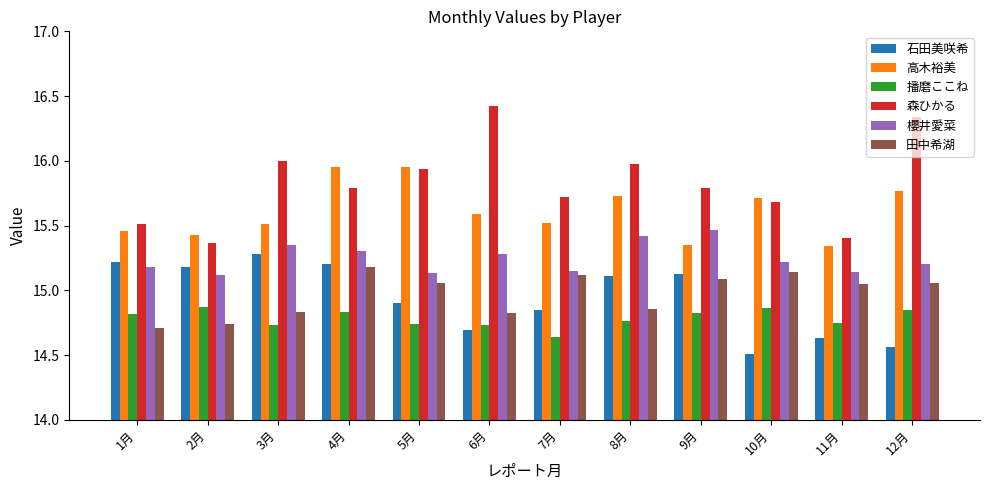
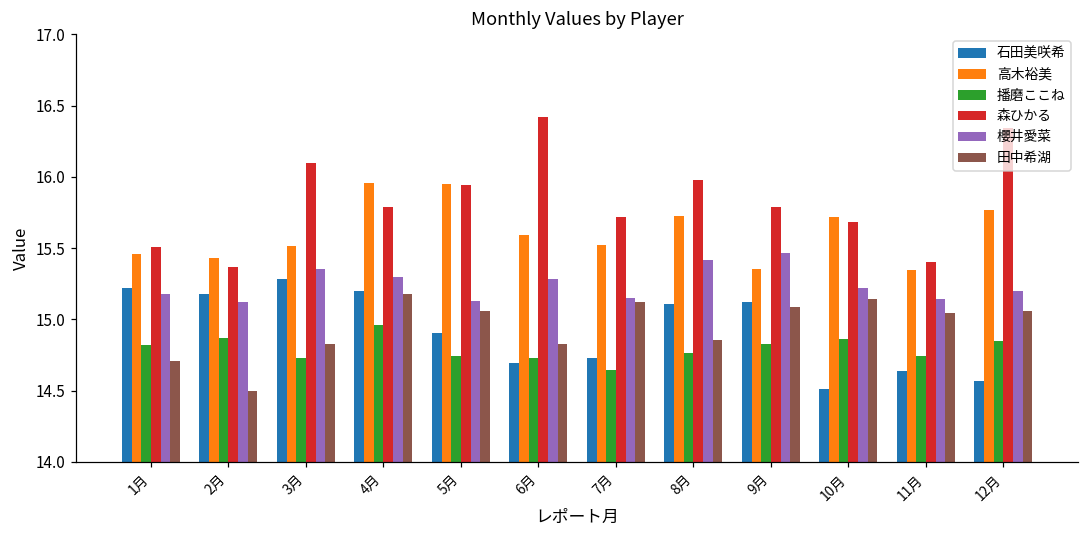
田中希湖, 2月: 14.74 -> 14.50
森ひかる, 3月: 16.0 -> 16.1
播磨ここね, 4月: 14.83 -> 14.96
石田美咲希, 7月: 14.85 -> 14.73
